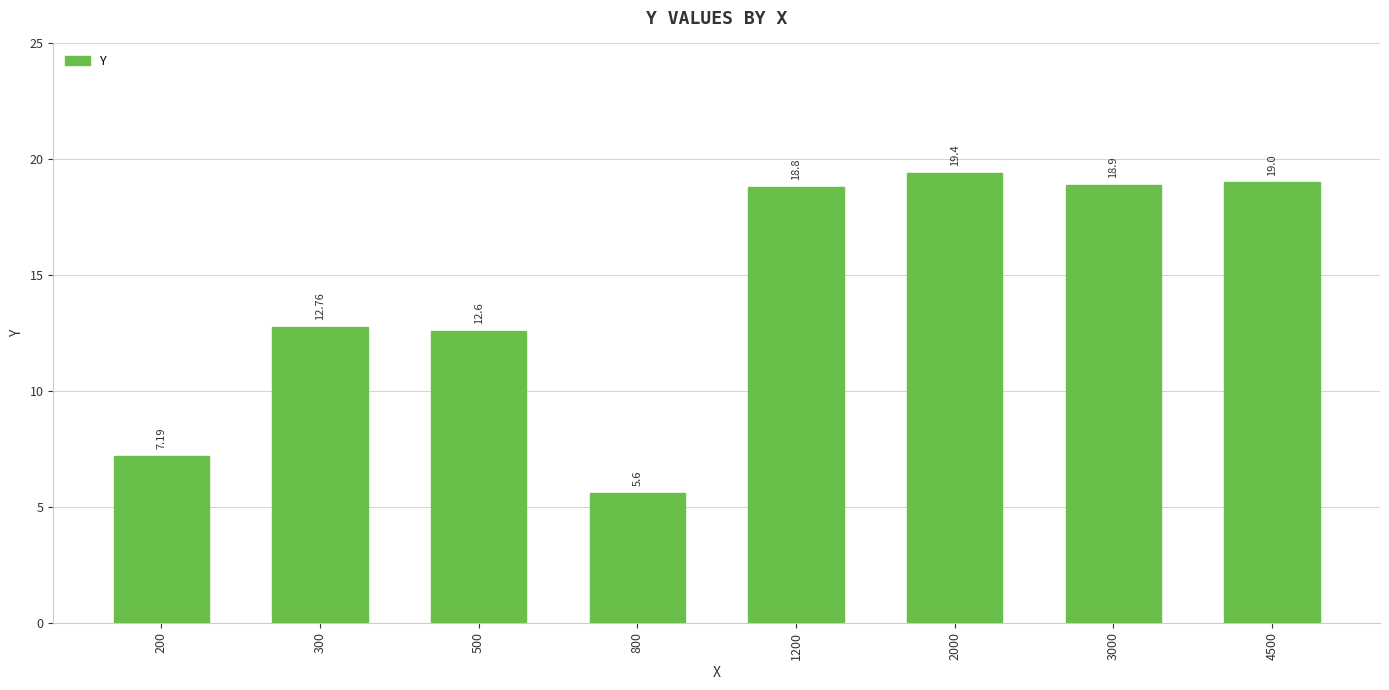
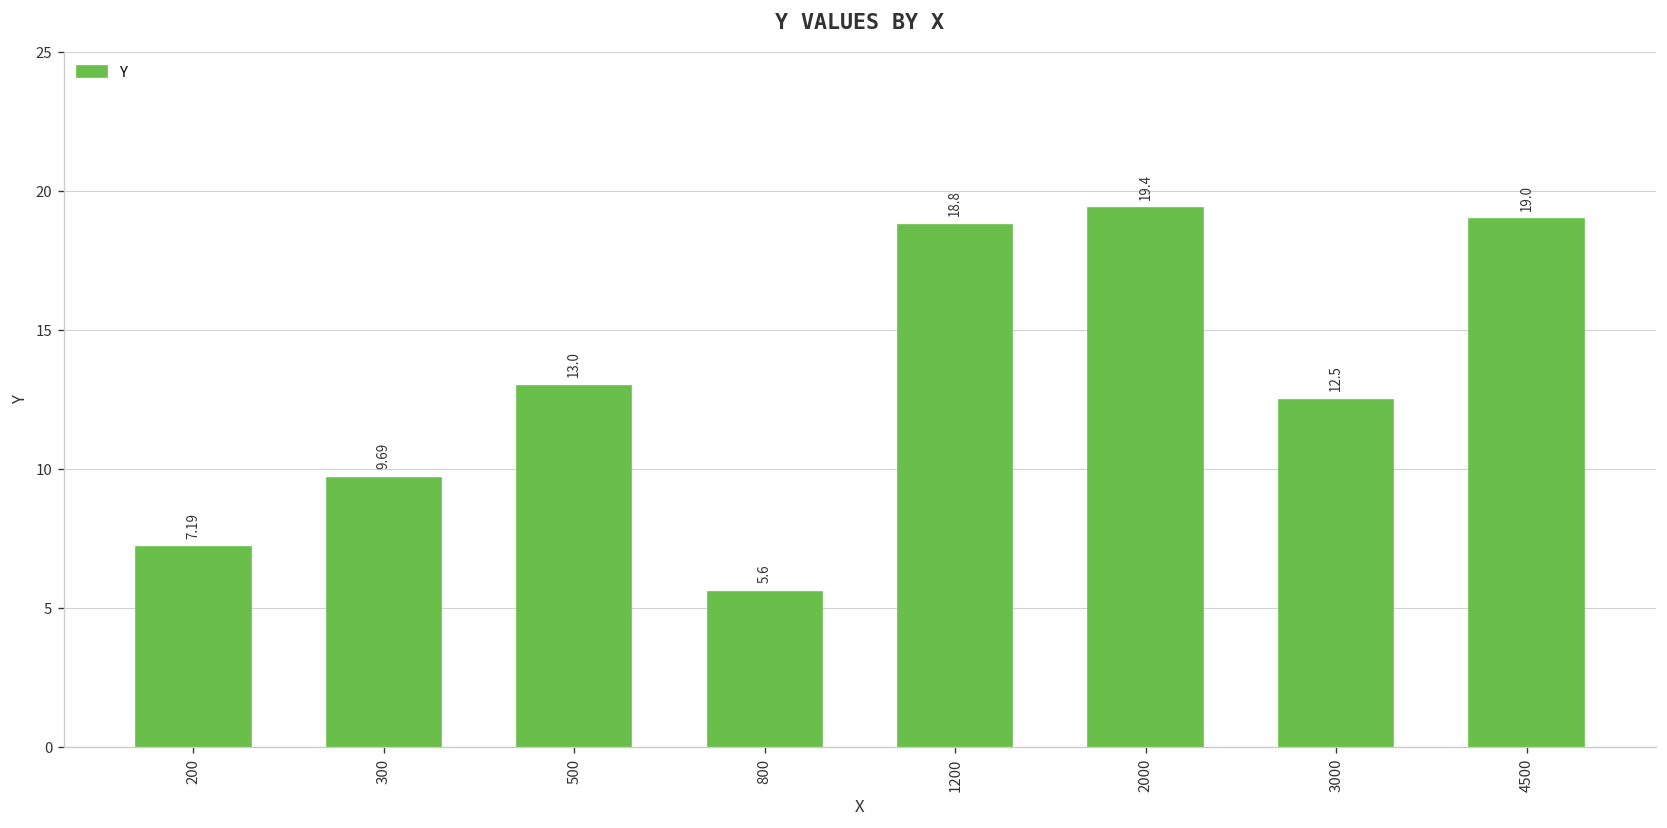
300: 12.76 -> 9.69
500: 12.6 -> 13.0
3000: 18.9 -> 12.5
